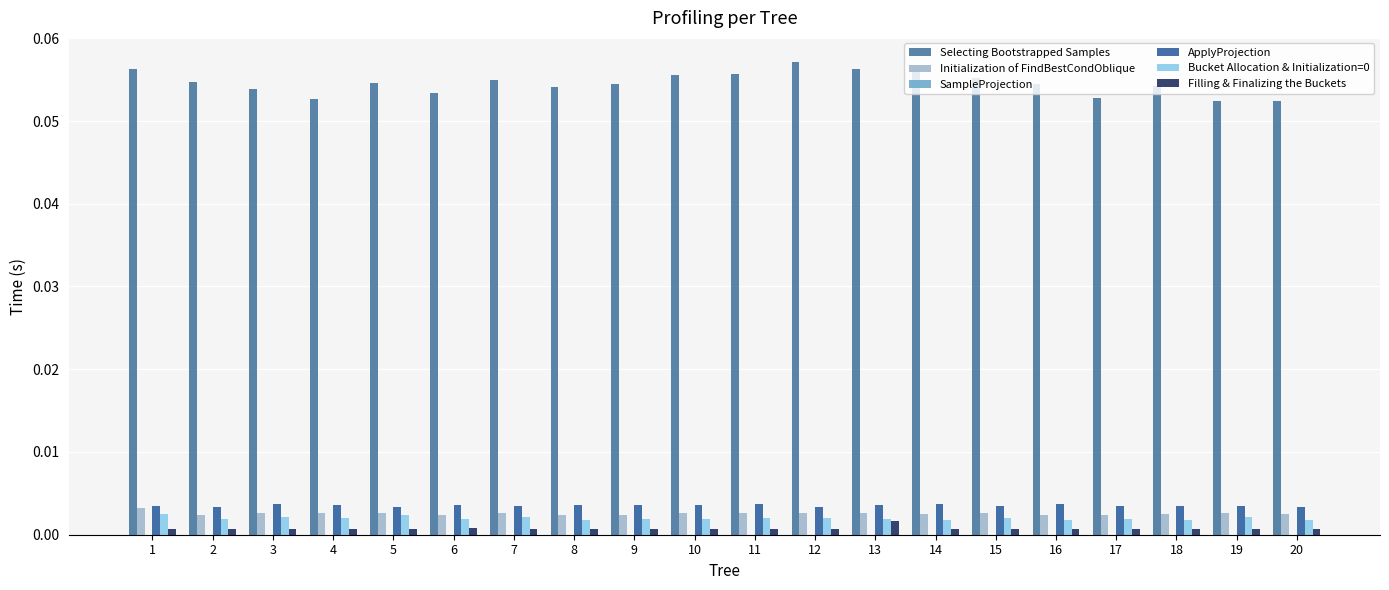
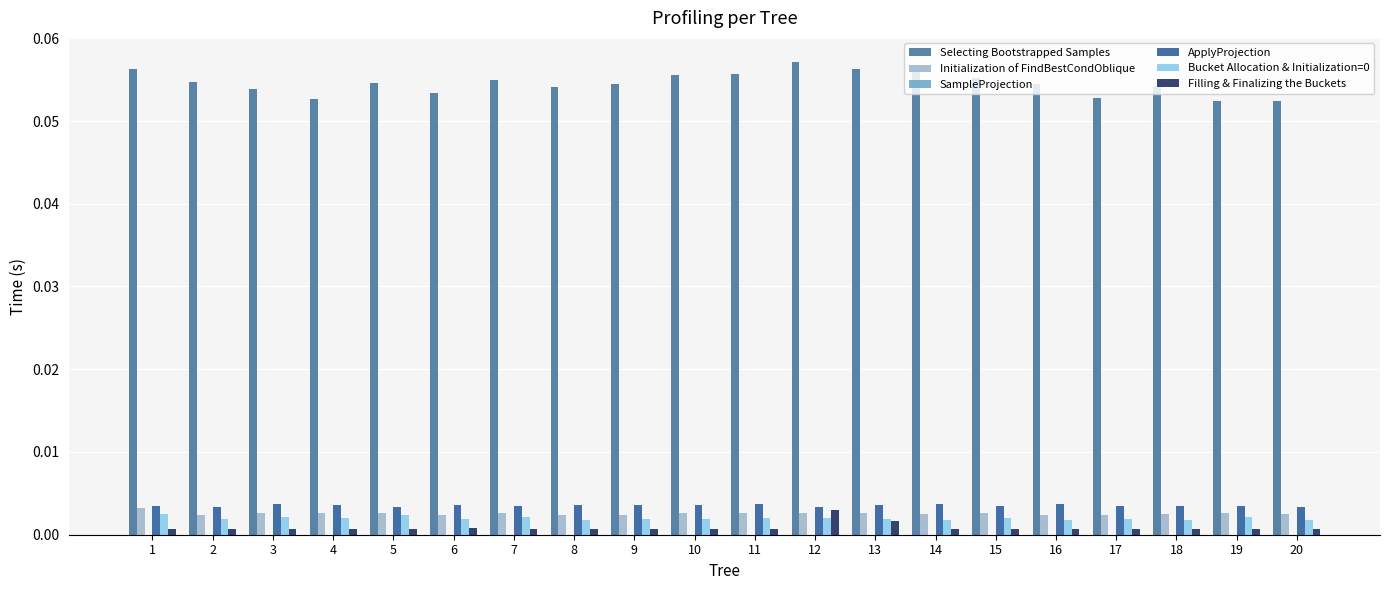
Filling & Finalizing the Buckets, 12: 0.001 -> 0.003
